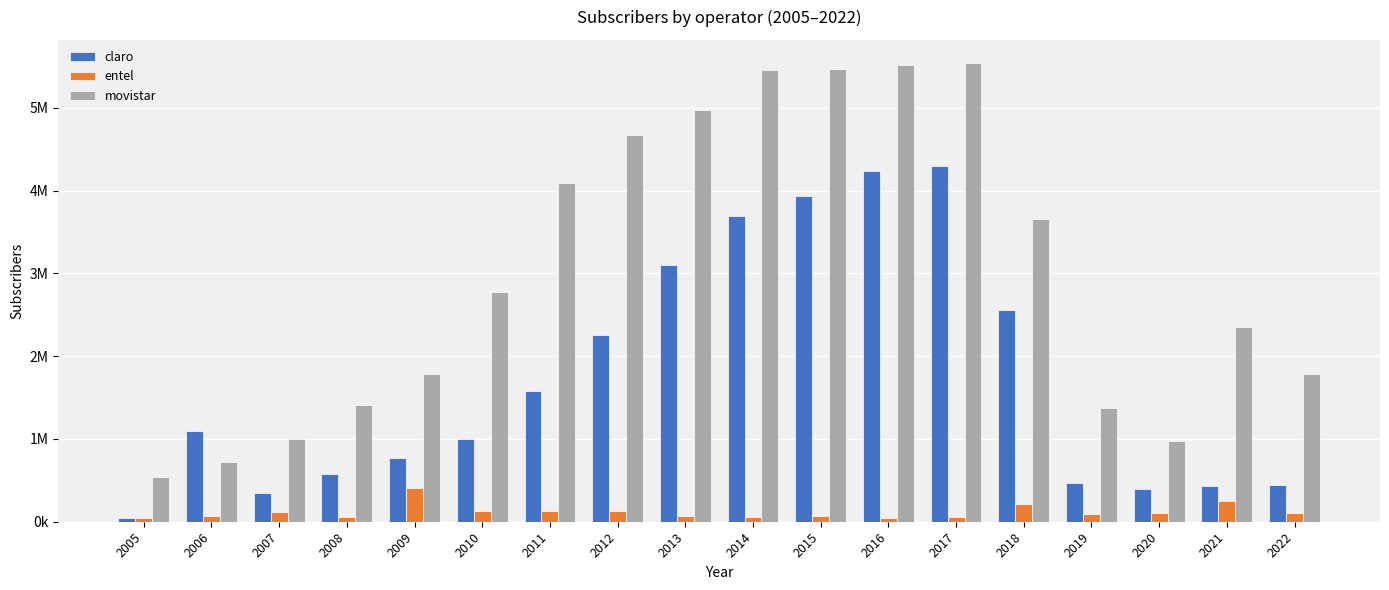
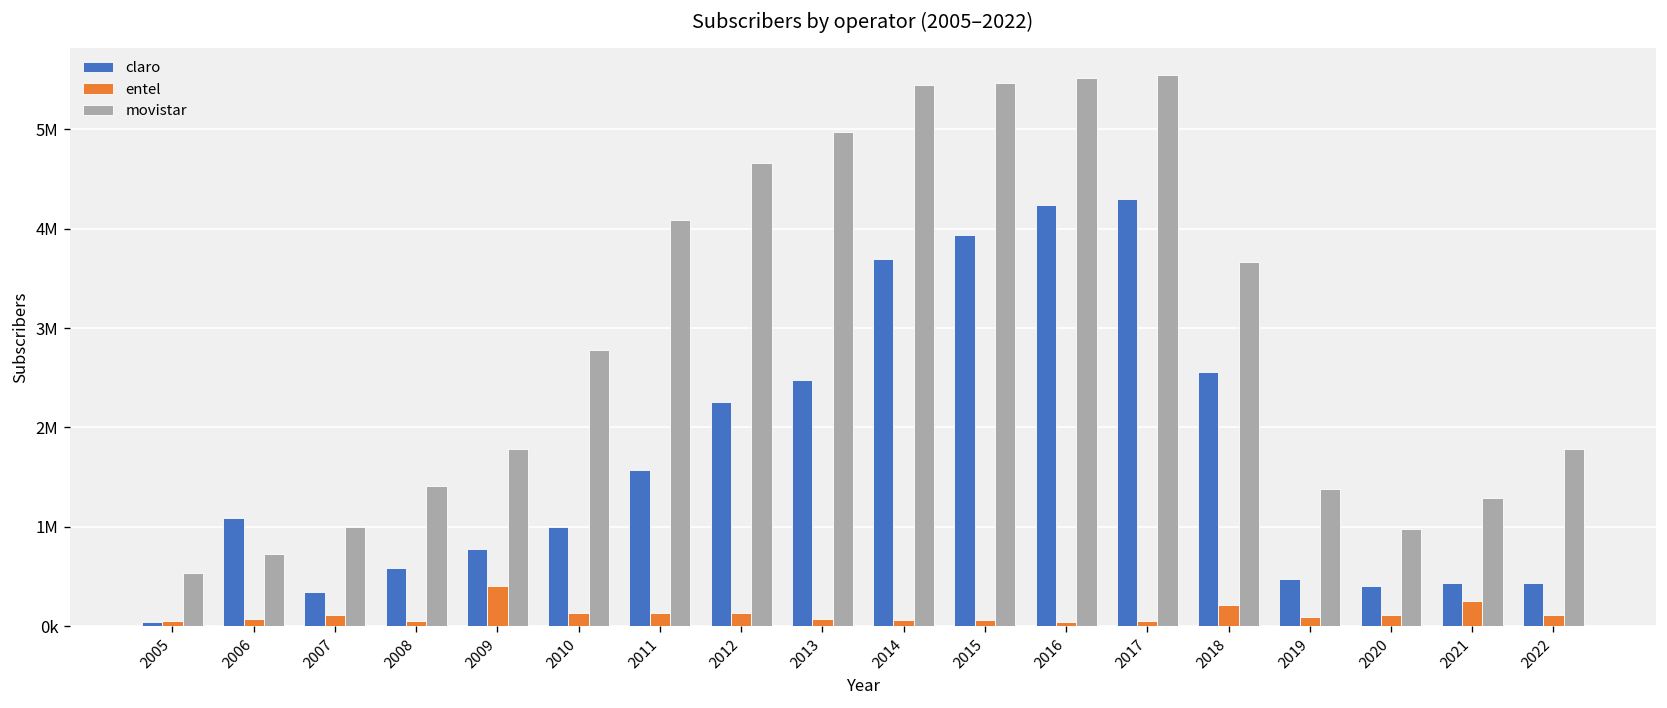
claro, 2013: 3100000 -> 2500000
movistar, 2021: 2400000 -> 1300000
